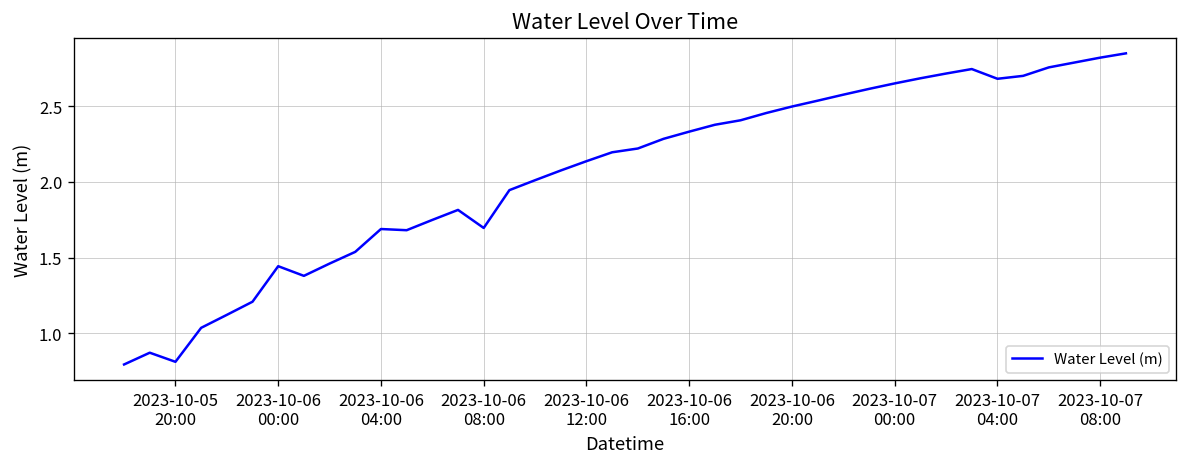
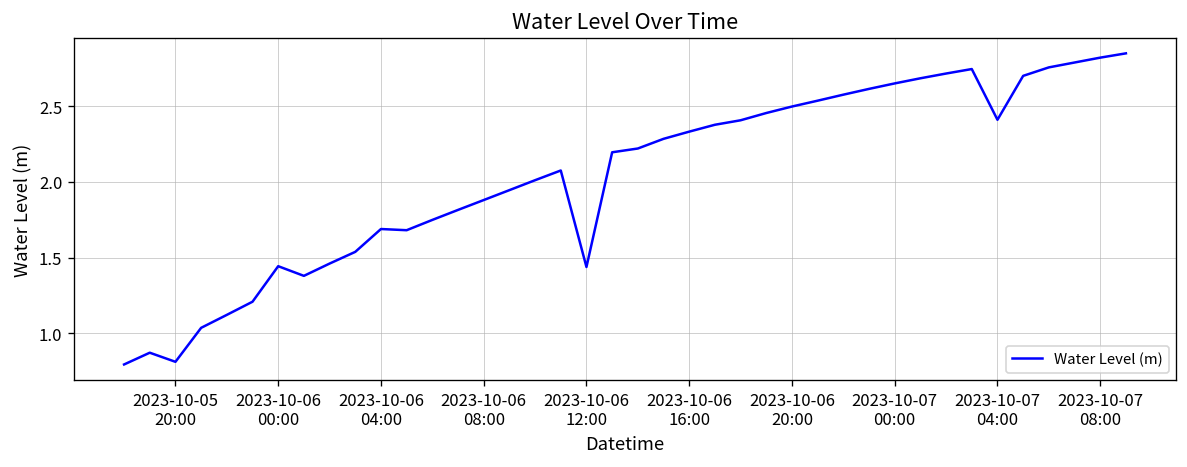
2023-10-06 08:00: 1.70 -> 1.88
2023-10-06 12:00: 2.14 -> 1.44
2023-10-07 04:00: 2.68 -> 2.41
